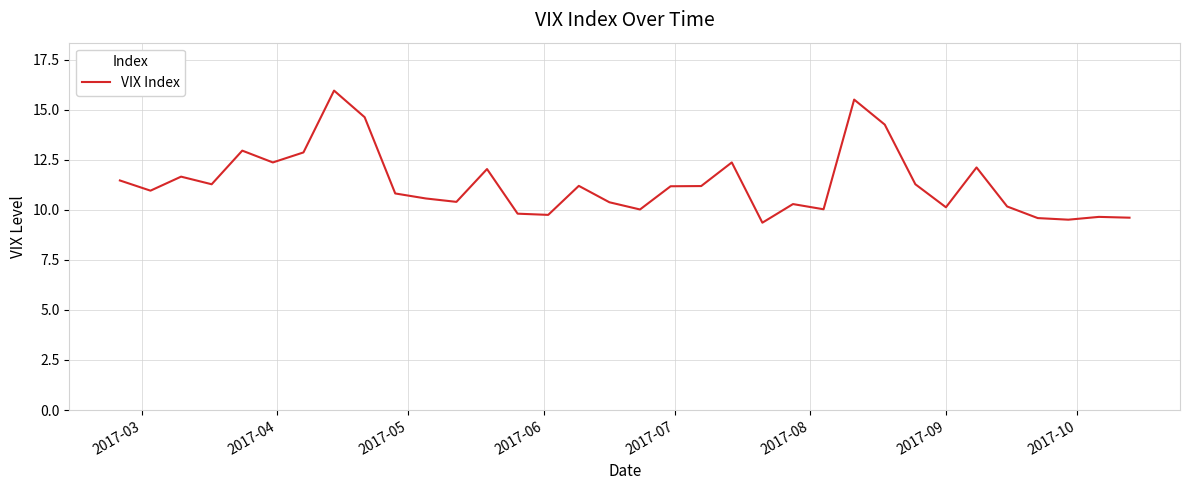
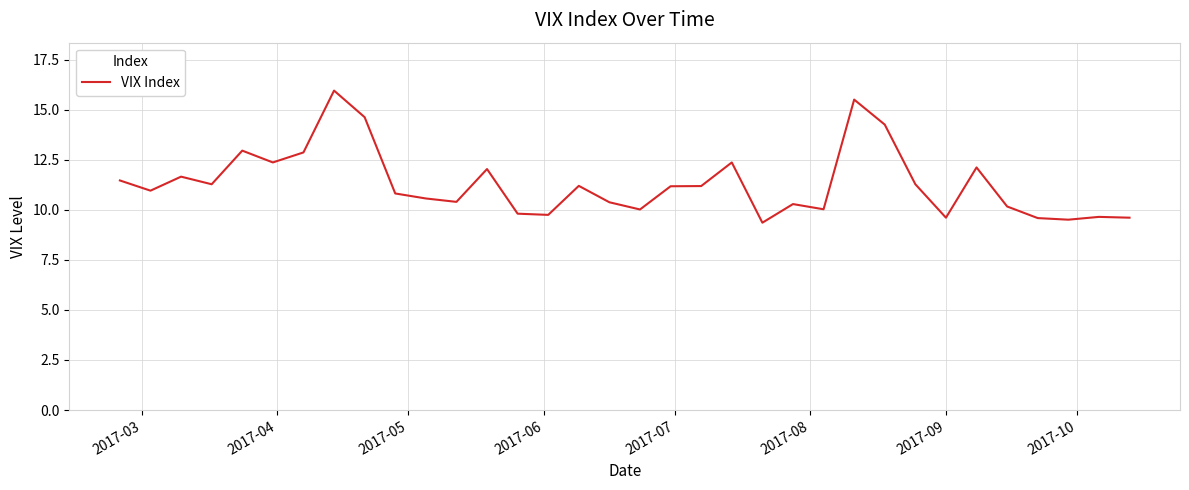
2017-09: 10.1 -> 9.6
